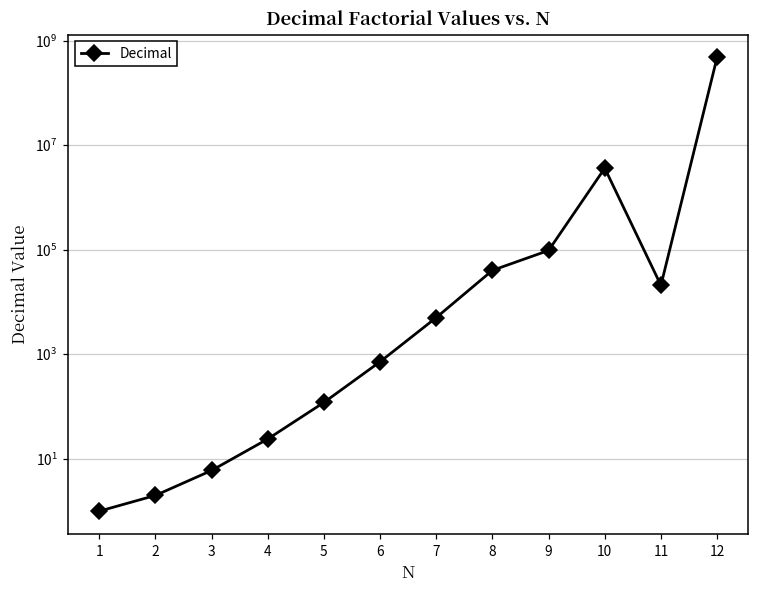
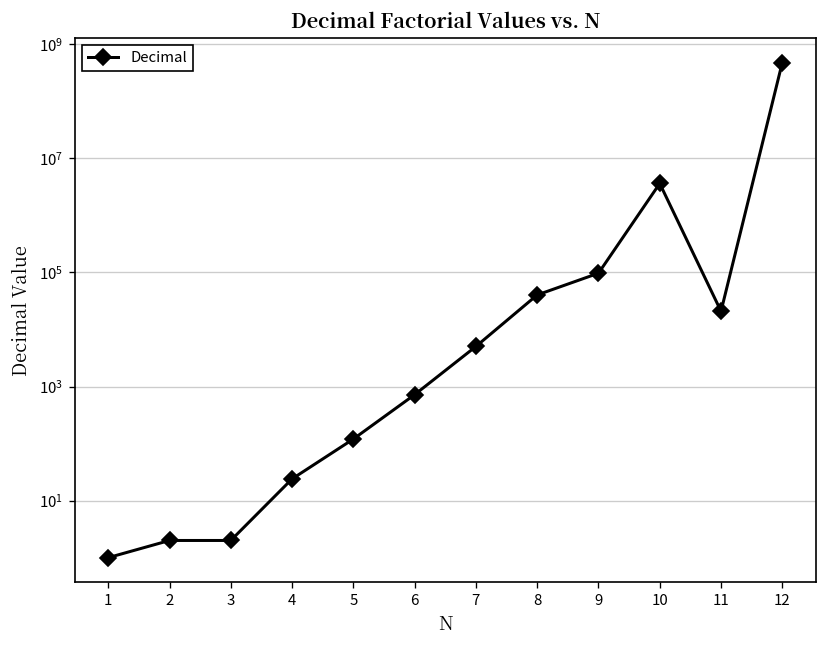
3: 6 -> 2
